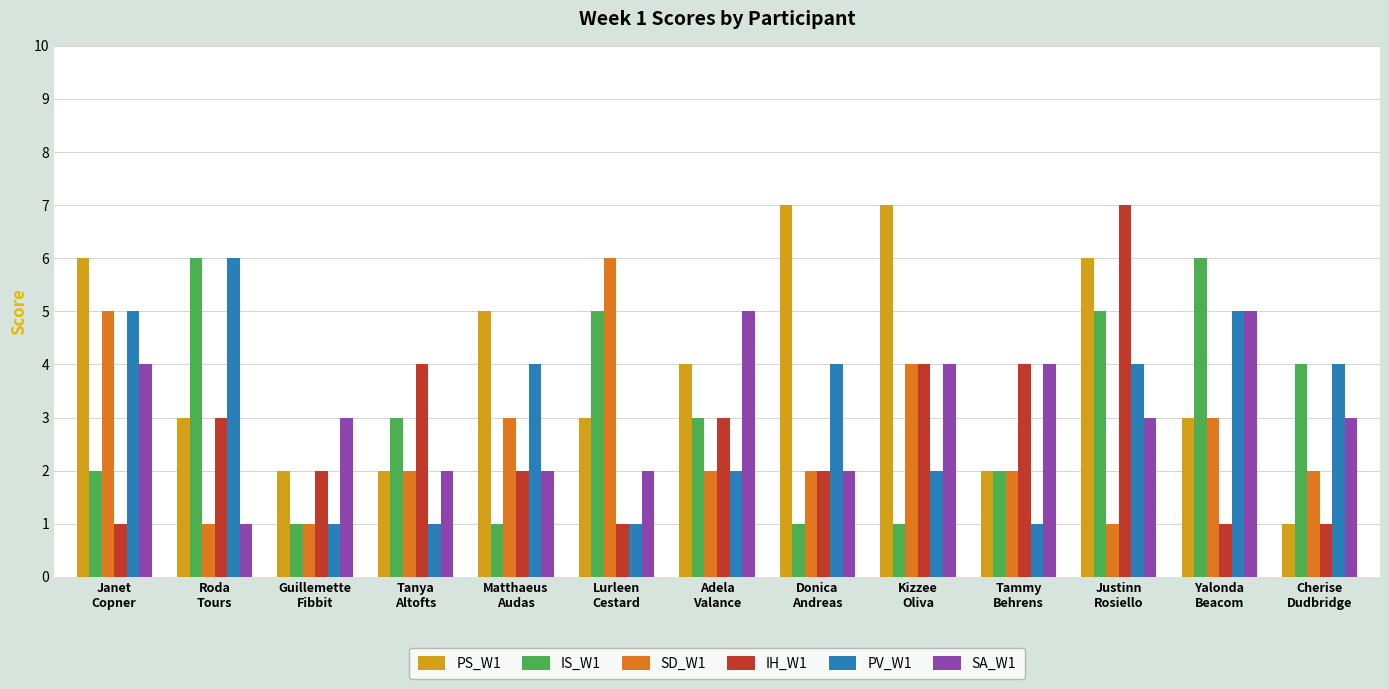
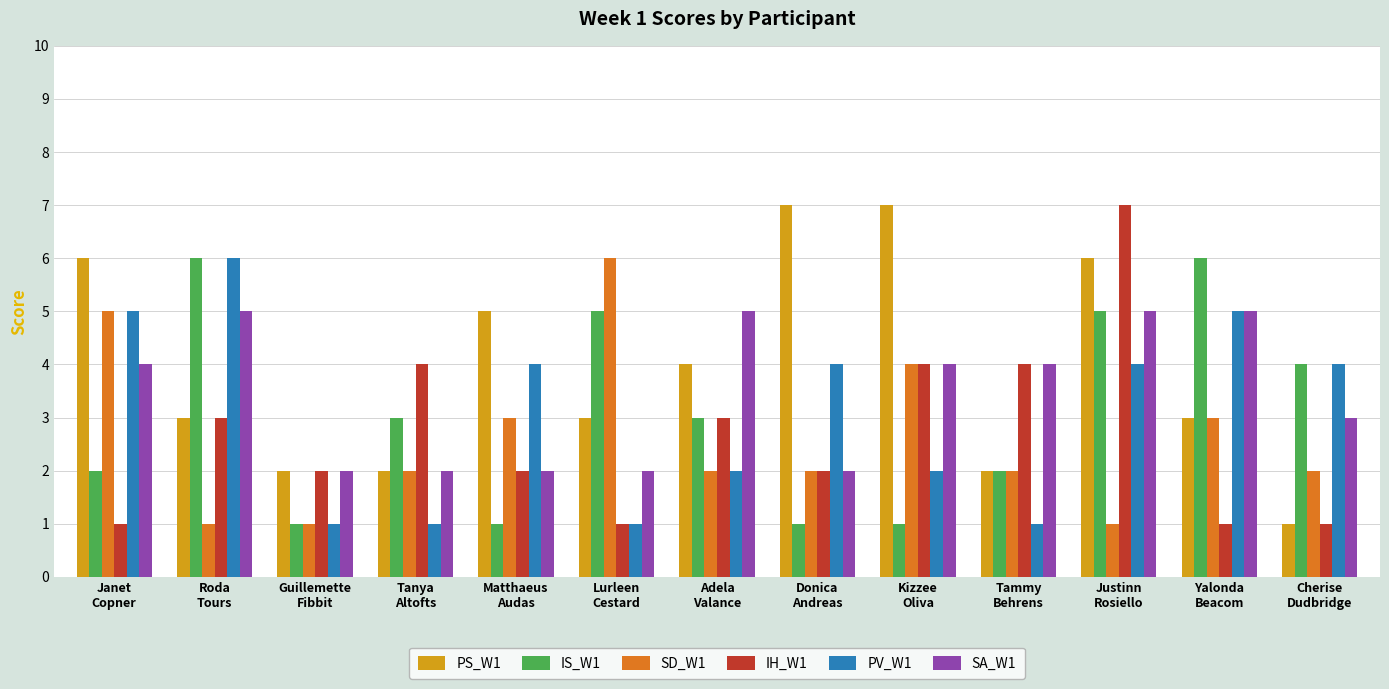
SA_W1, Roda Tours: 1 -> 5
SA_W1, Guillemette Fibbit: 3 -> 2
SA_W1, Justinn Rosiello: 3 -> 5
